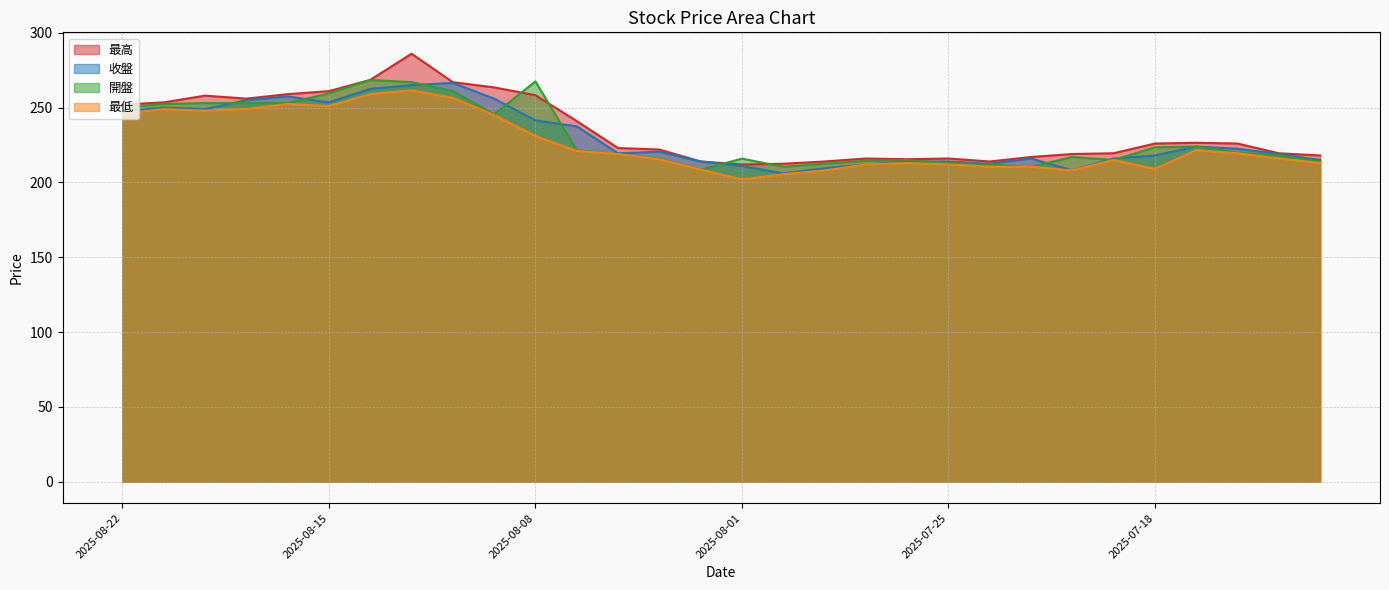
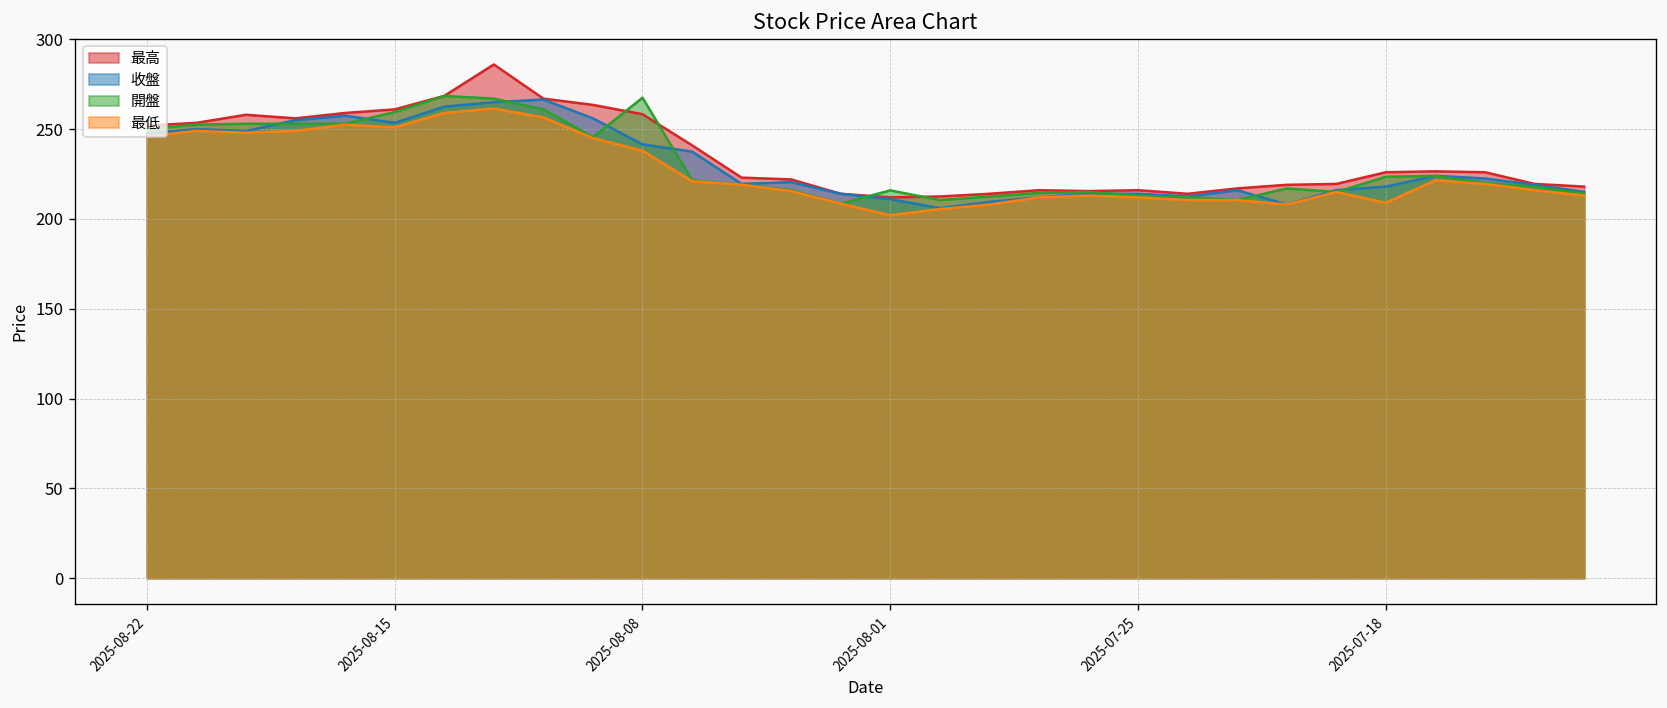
最低, 2025-08-08: 231 -> 238
